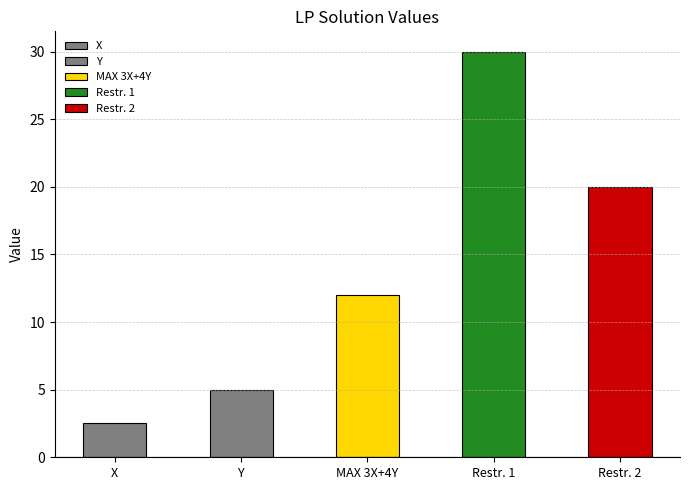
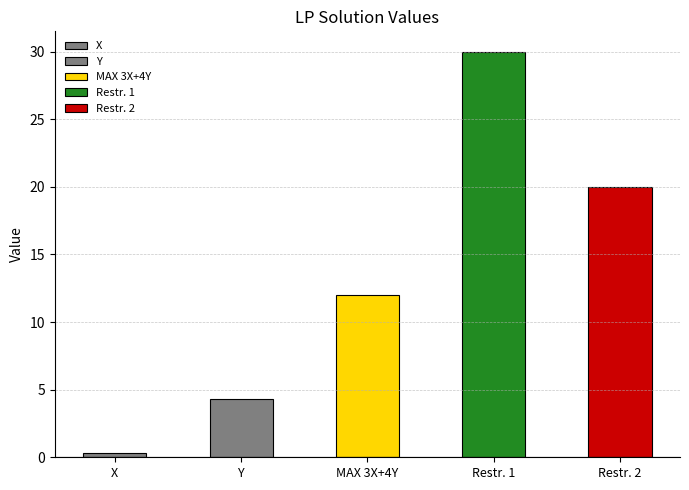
X: 2.5 -> 0.3
Y: 5.0 -> 4.3
